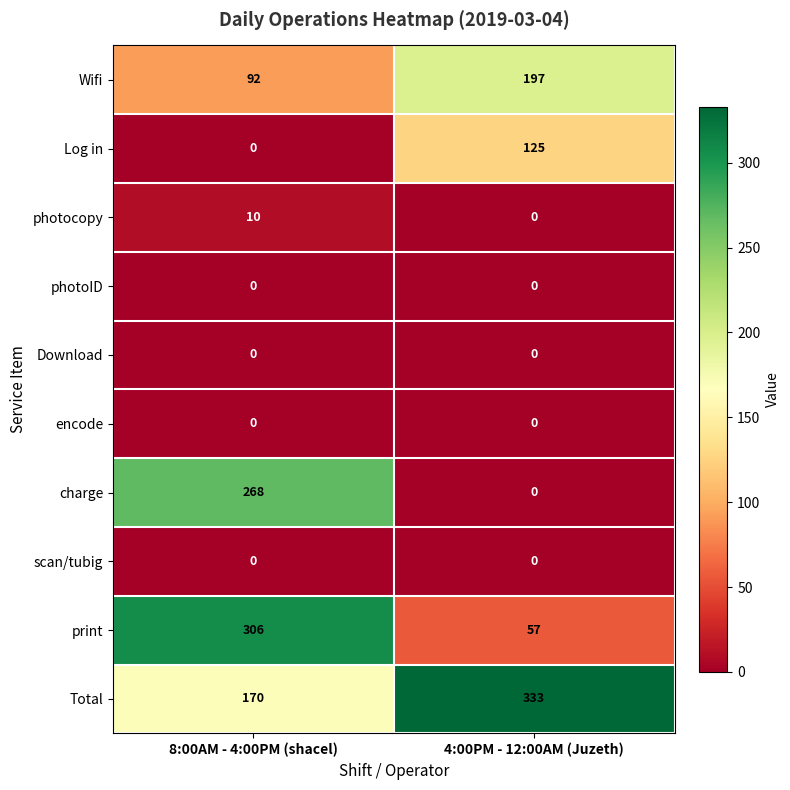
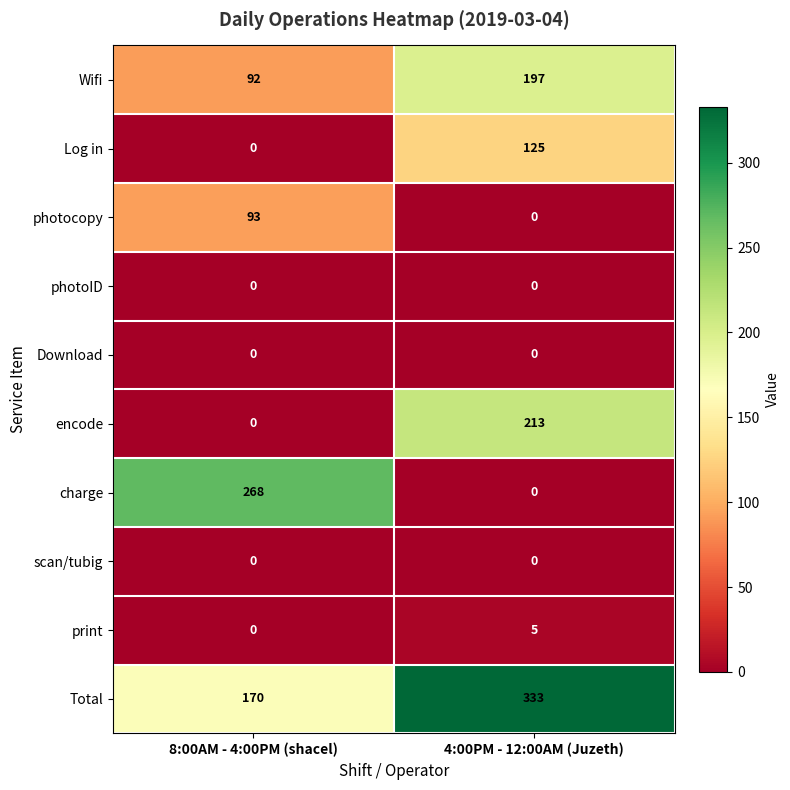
photocopy, 8:00AM - 4:00PM (shacel): 10 -> 93
encode, 4:00PM - 12:00AM (Juzeth): 0 -> 213
print, 8:00AM - 4:00PM (shacel): 306 -> 0
print, 4:00PM - 12:00AM (Juzeth): 57 -> 5
